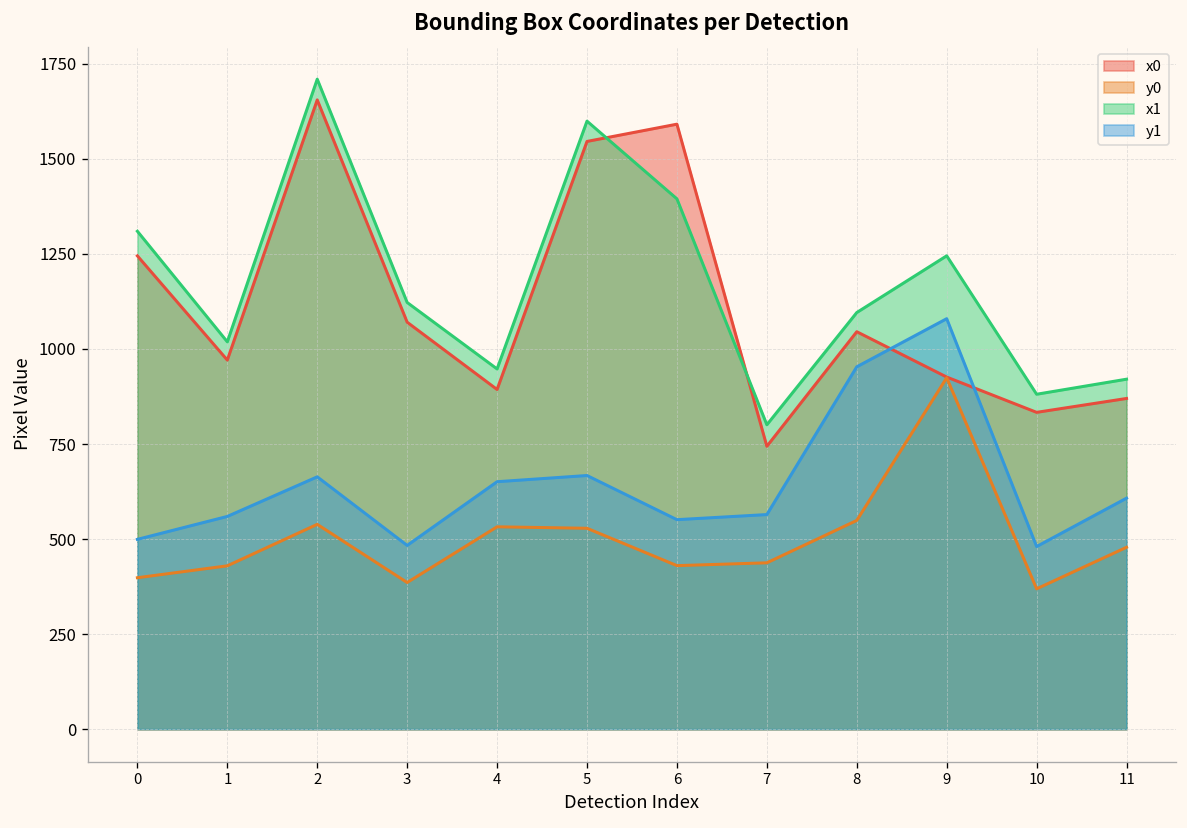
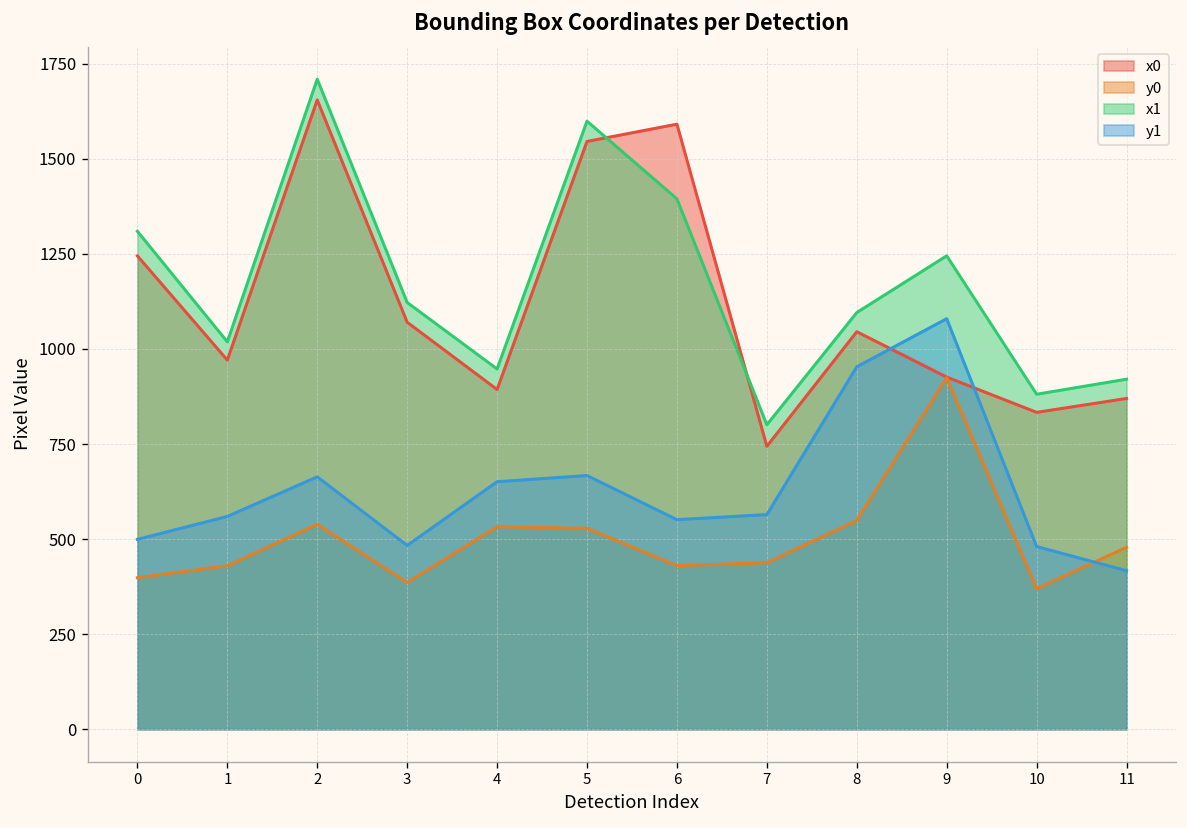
y1, 11: 610 -> 420
